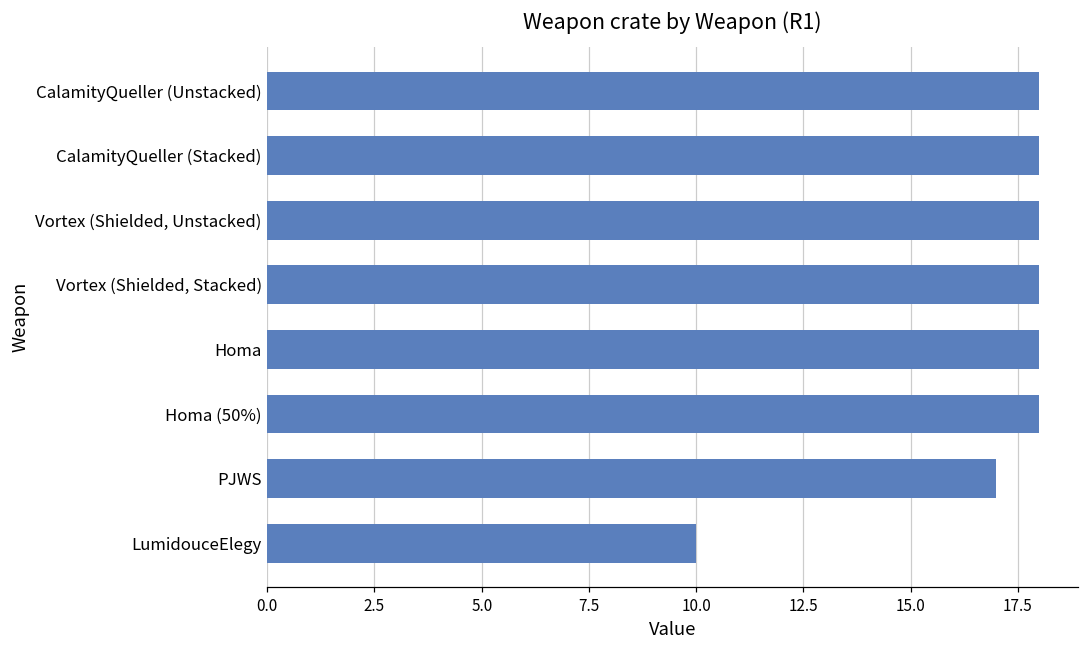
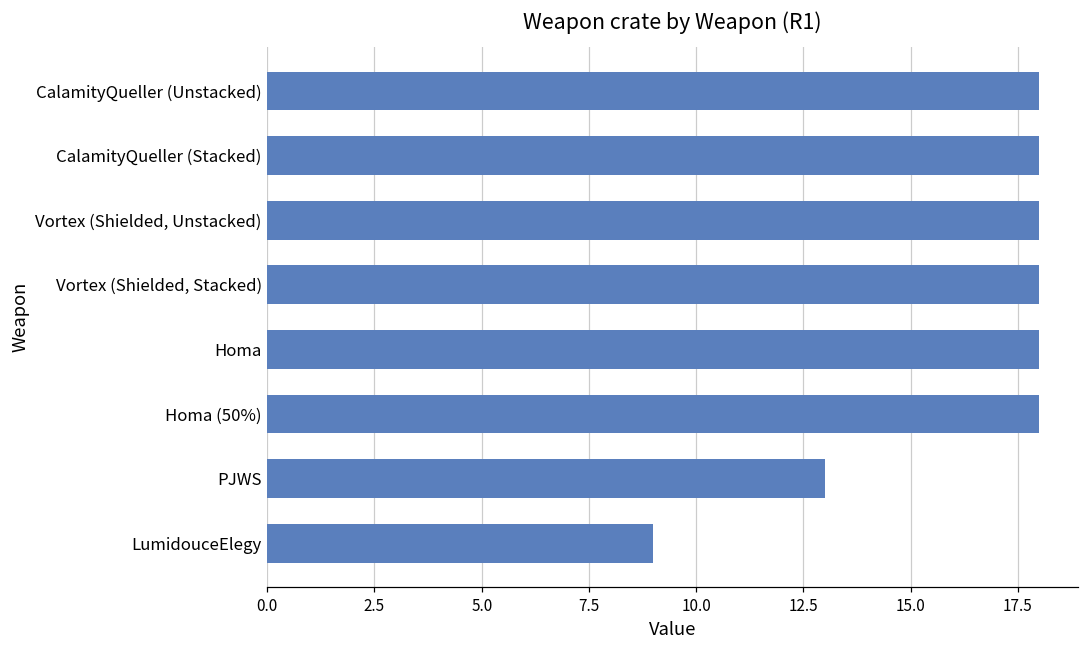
PJWS: 17 -> 13
LumidouceElegy: 10 -> 9
